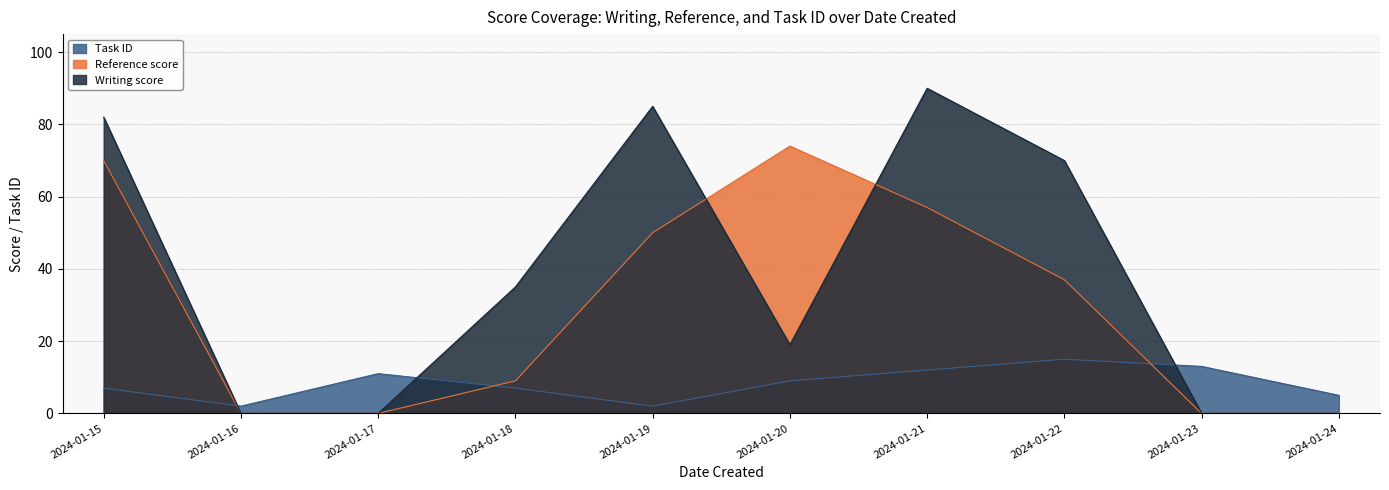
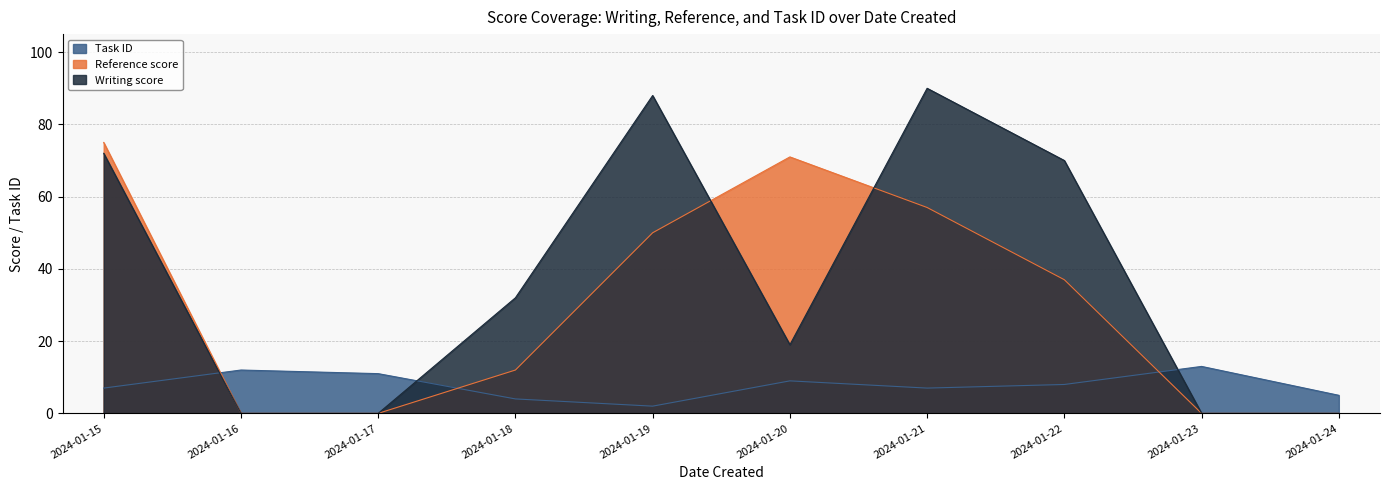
Reference score, 2024-01-15: 70 -> 75
Writing score, 2024-01-15: 82 -> 72
Task ID, 2024-01-16: 2 -> 12
Task ID, 2024-01-18: 7 -> 4
Reference score, 2024-01-18: 9 -> 12
Writing score, 2024-01-18: 35 -> 32
Writing score, 2024-01-19: 85 -> 88
Reference score, 2024-01-20: 74 -> 71
Task ID, 2024-01-21: 12 -> 7
Task ID, 2024-01-22: 15 -> 8
